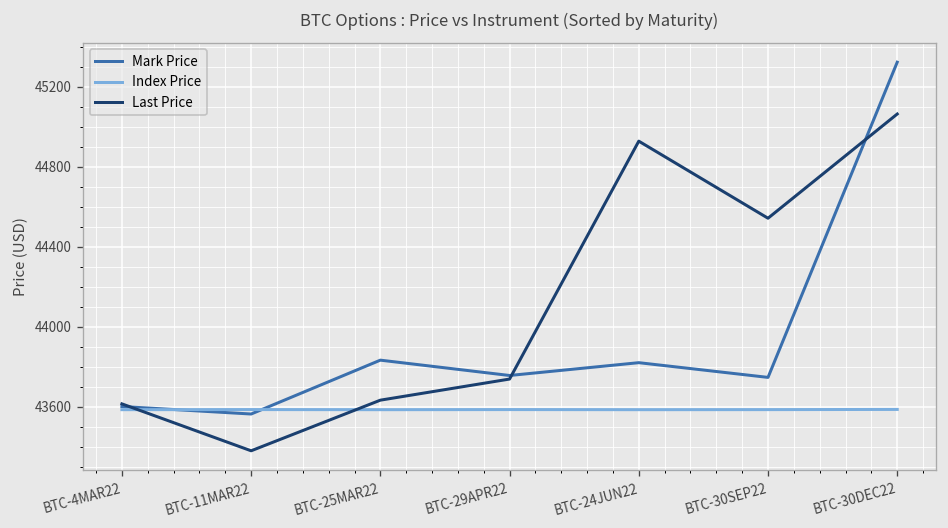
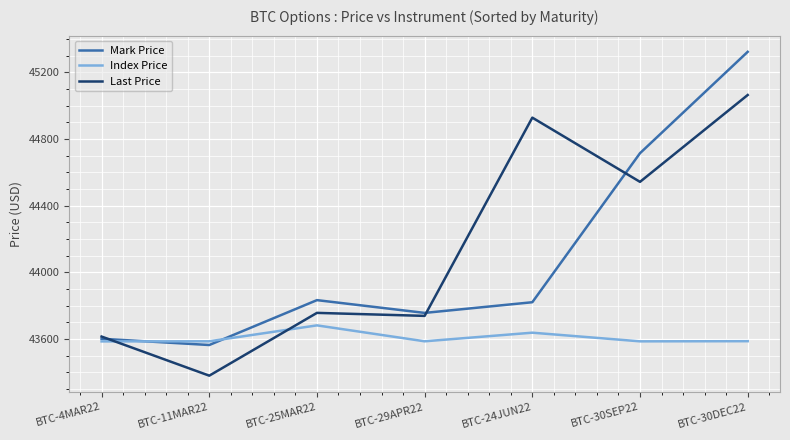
Index Price, BTC-25MAR22: 43590 -> 43680
Last Price, BTC-25MAR22: 43630 -> 43760
Index Price, BTC-24JUN22: 43590 -> 43640
Mark Price, BTC-30SEP22: 43750 -> 44720
